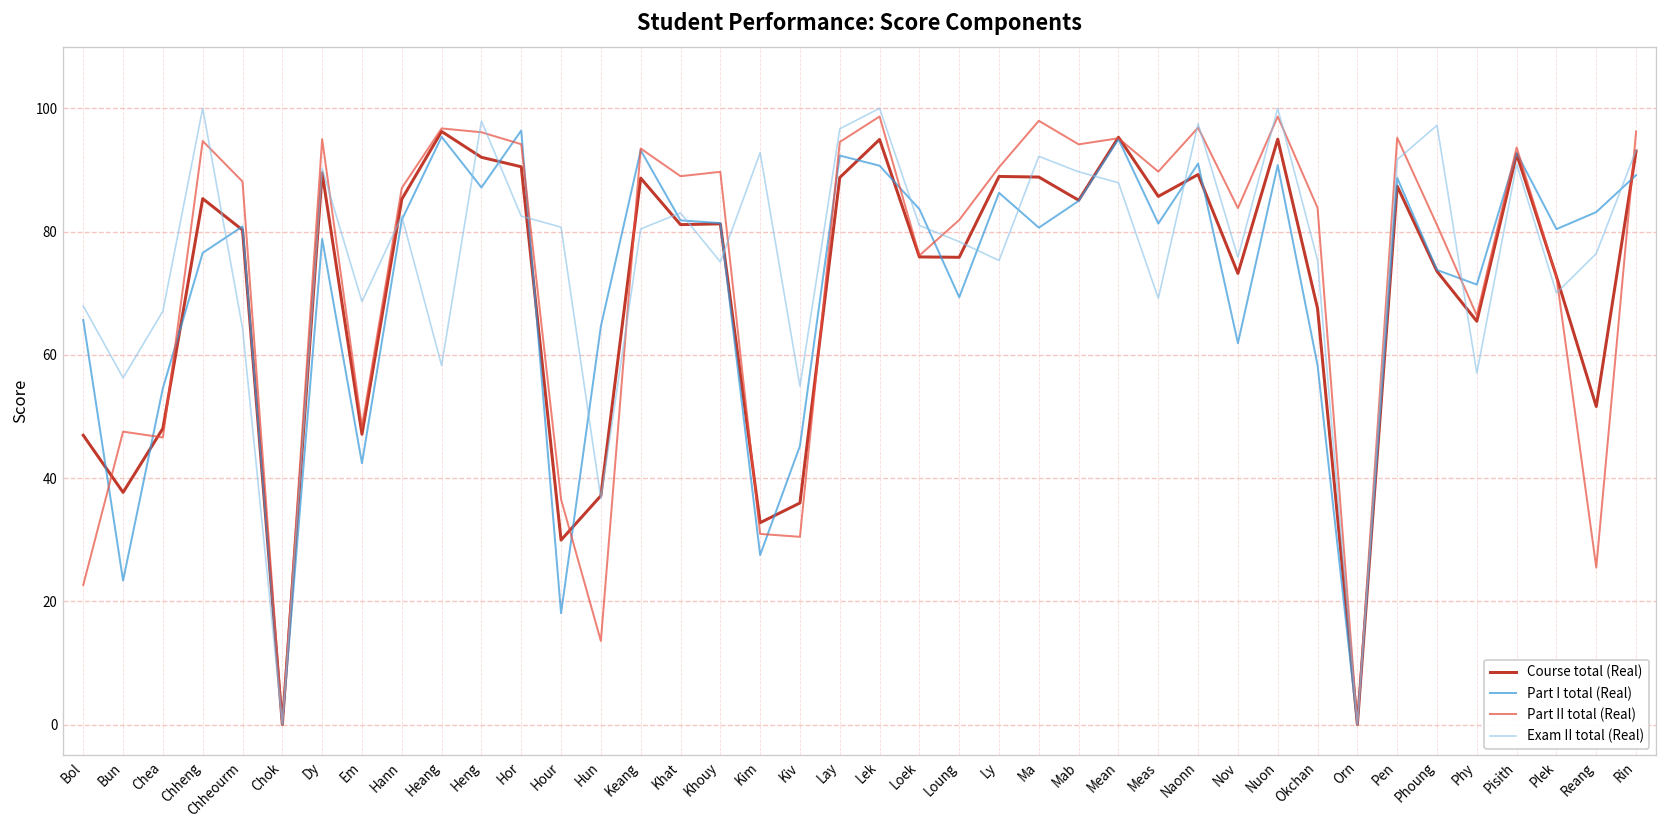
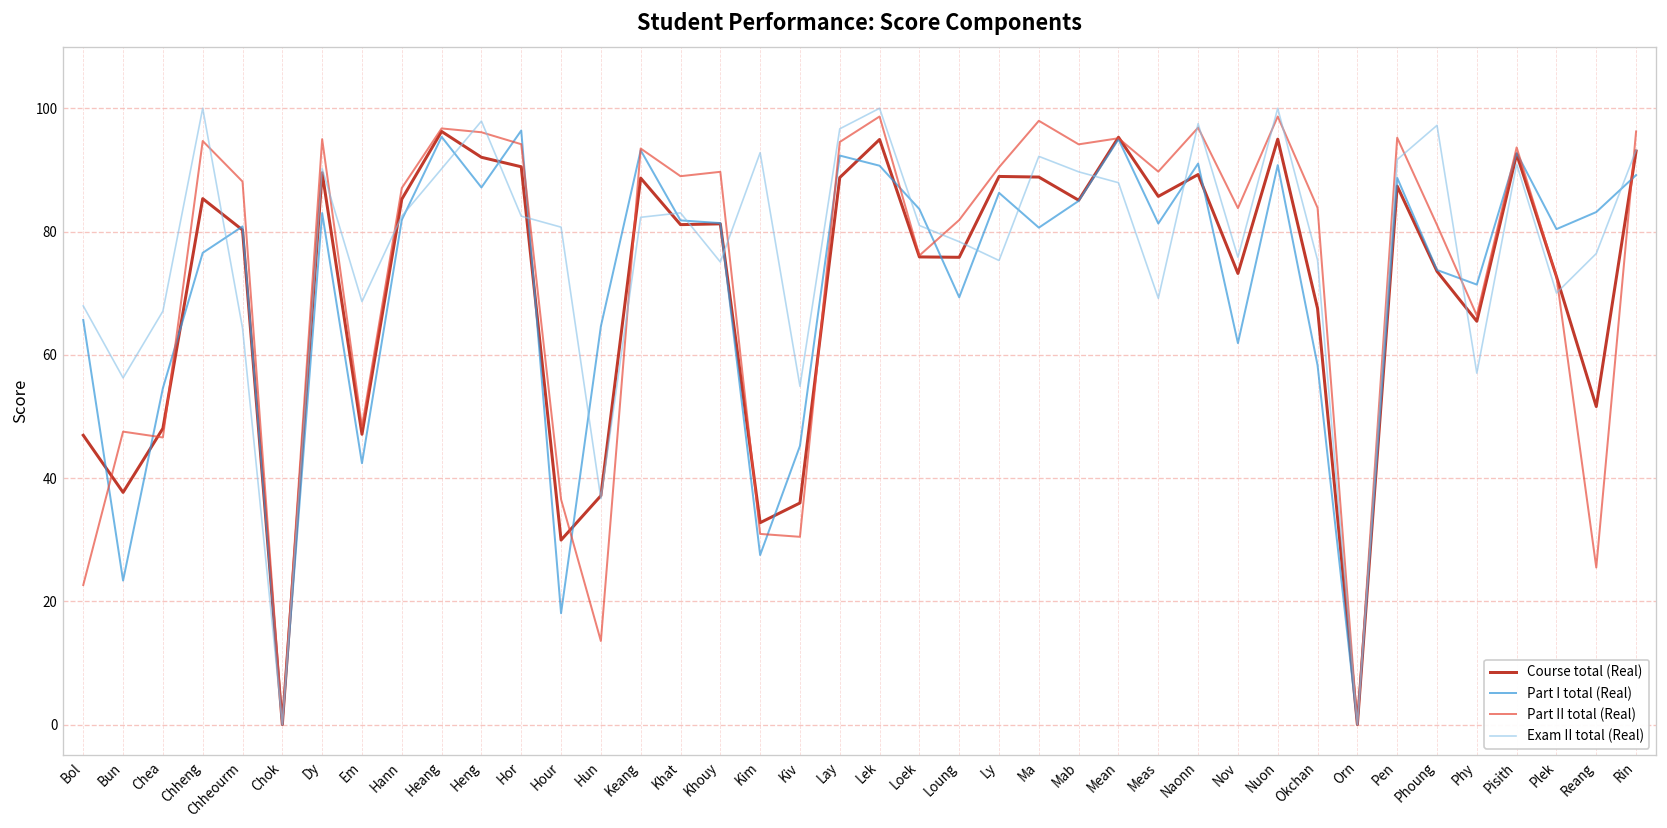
Part I total (Real), Dy: 79 -> 83
Exam II total (Real), Heang: 58 -> 90
Exam II total (Real), Keang: 80 -> 82
